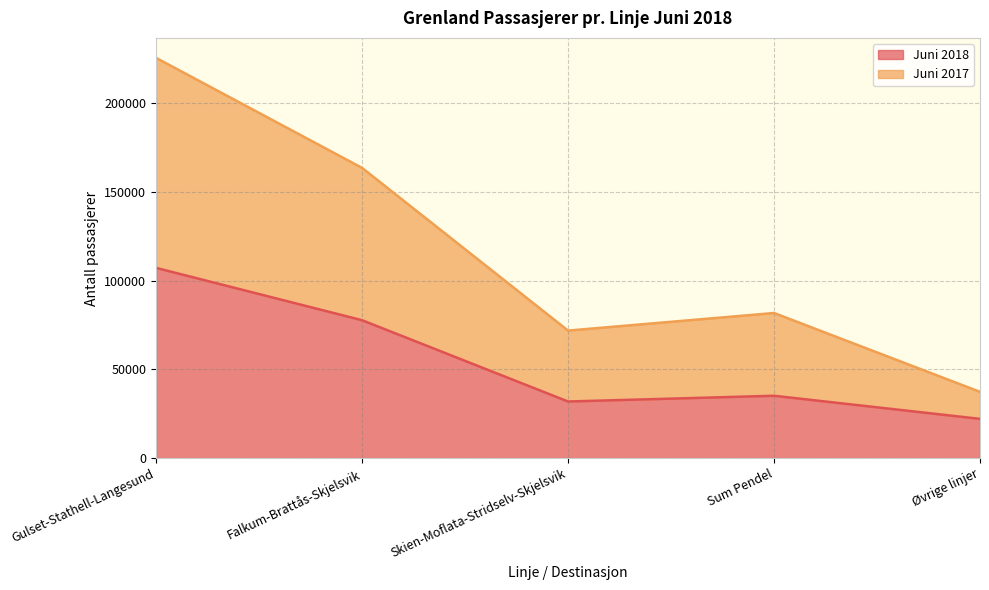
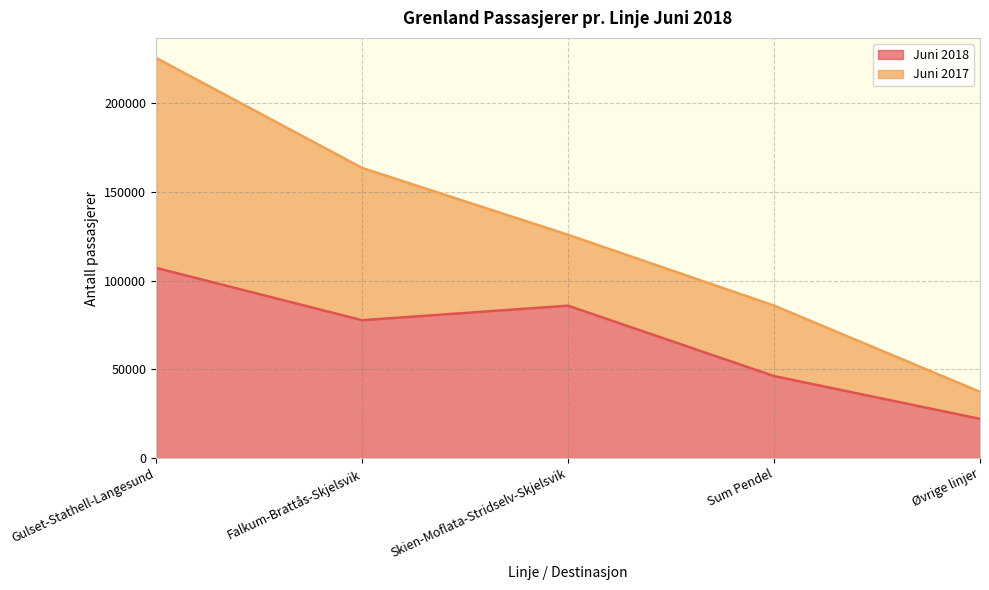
Juni 2018, Skien-Moflata-Stridselv-Skjelsvik: 32000 -> 86000
Juni 2018, Sum Pendel: 35000 -> 46000
Juni 2017, Sum Pendel: 47000 -> 40000
